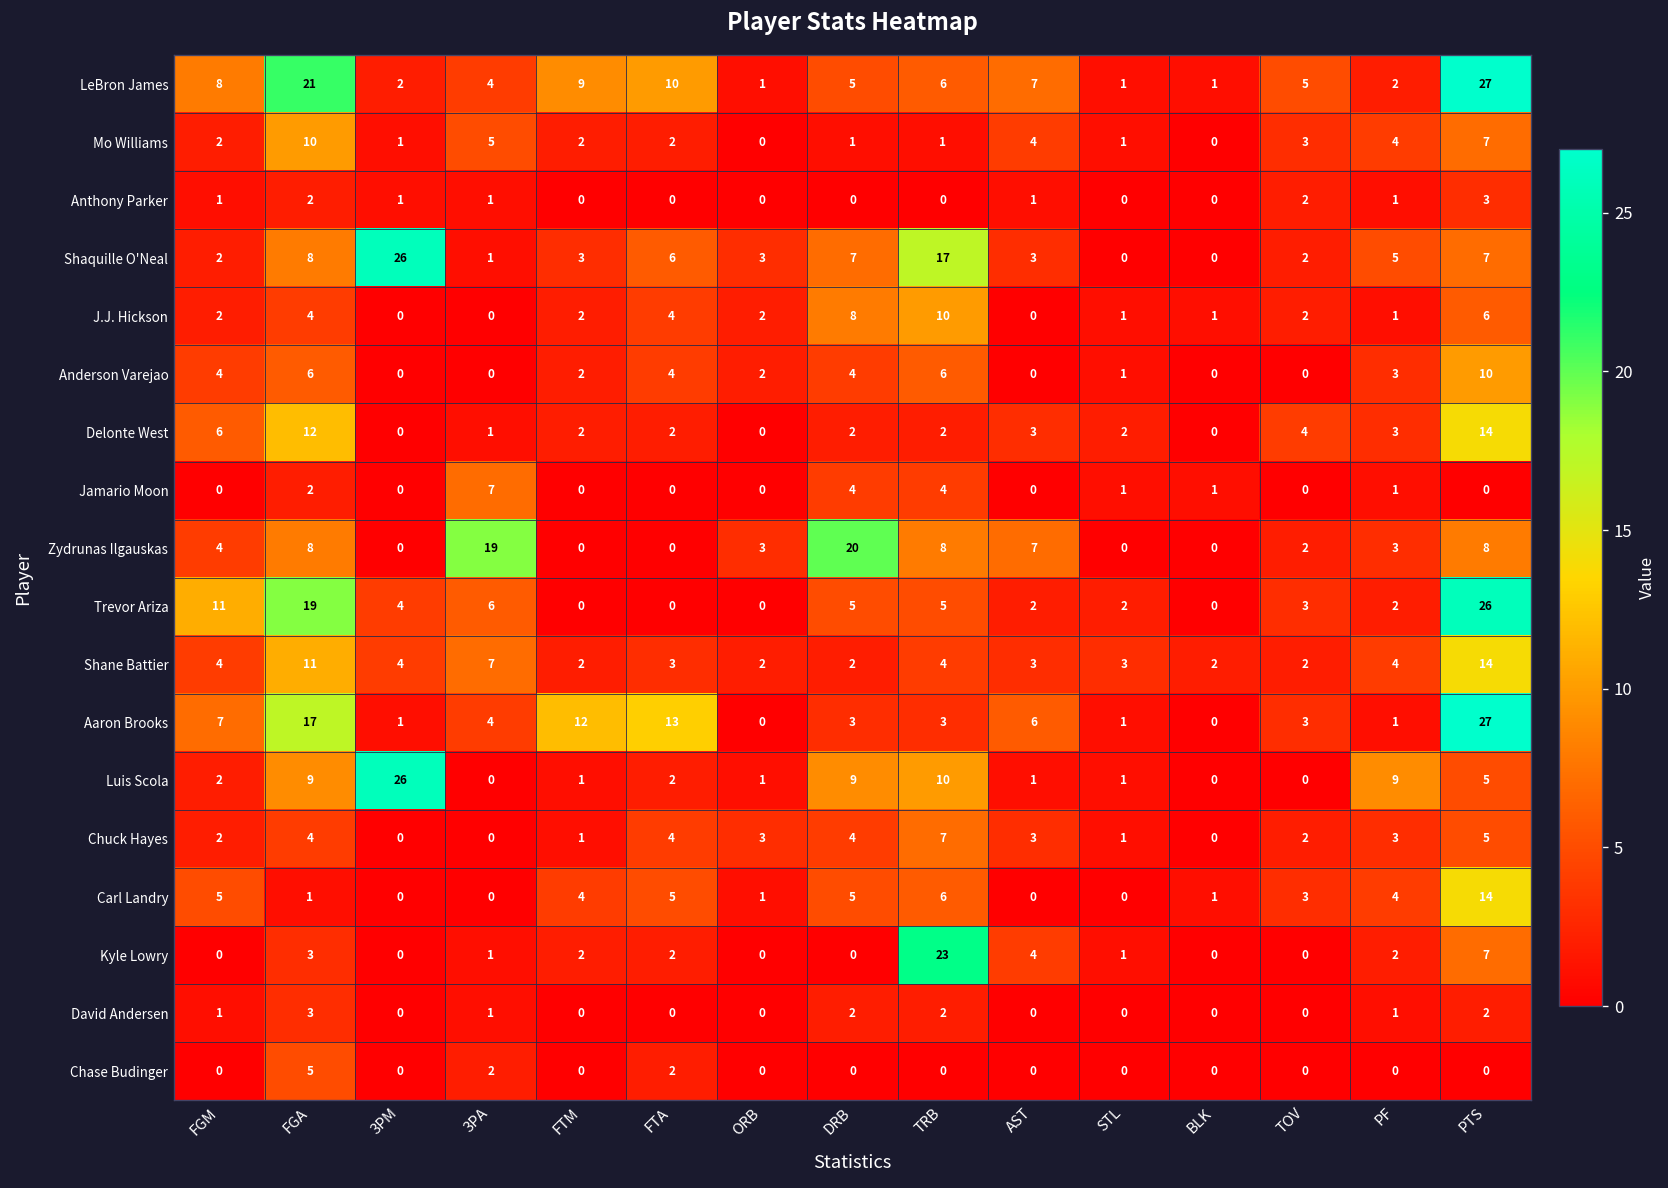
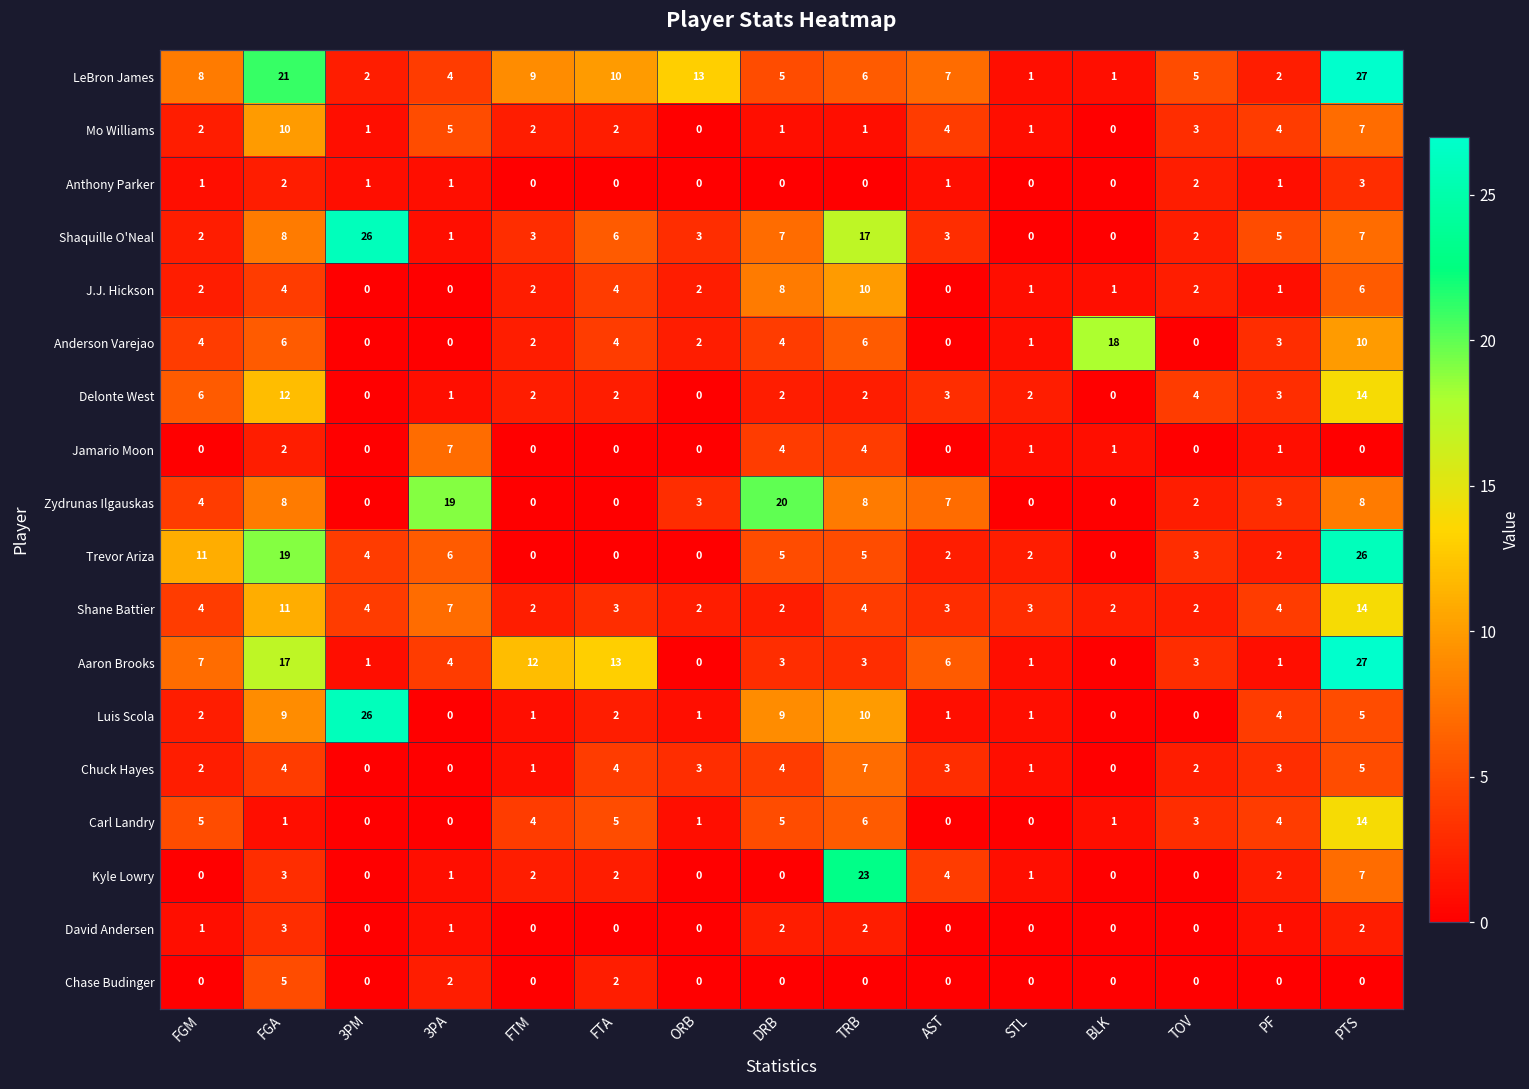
LeBron James, ORB: 1 -> 13
Anderson Varejao, BLK: 0 -> 18
Luis Scola, PF: 9 -> 4
